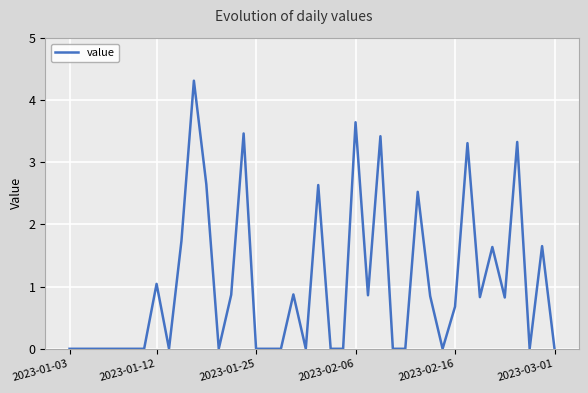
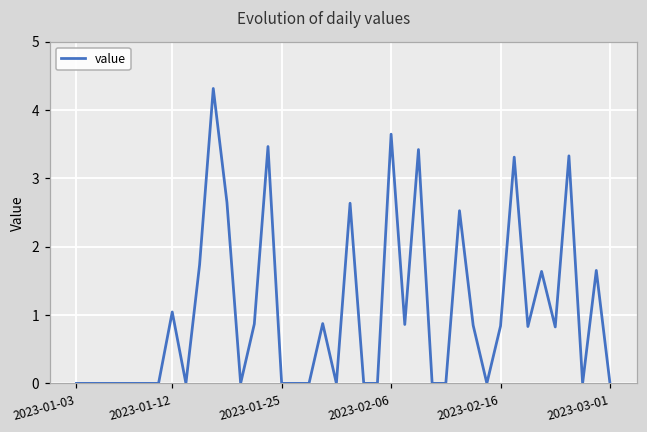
2023-02-16: 0.7 -> 0.8
